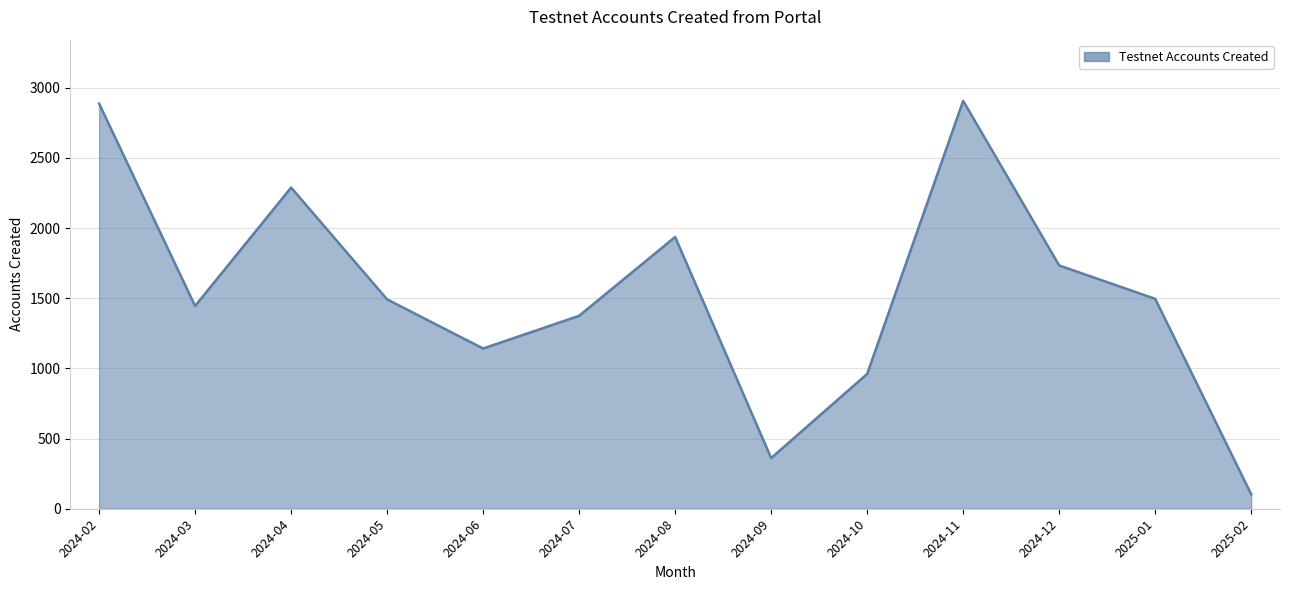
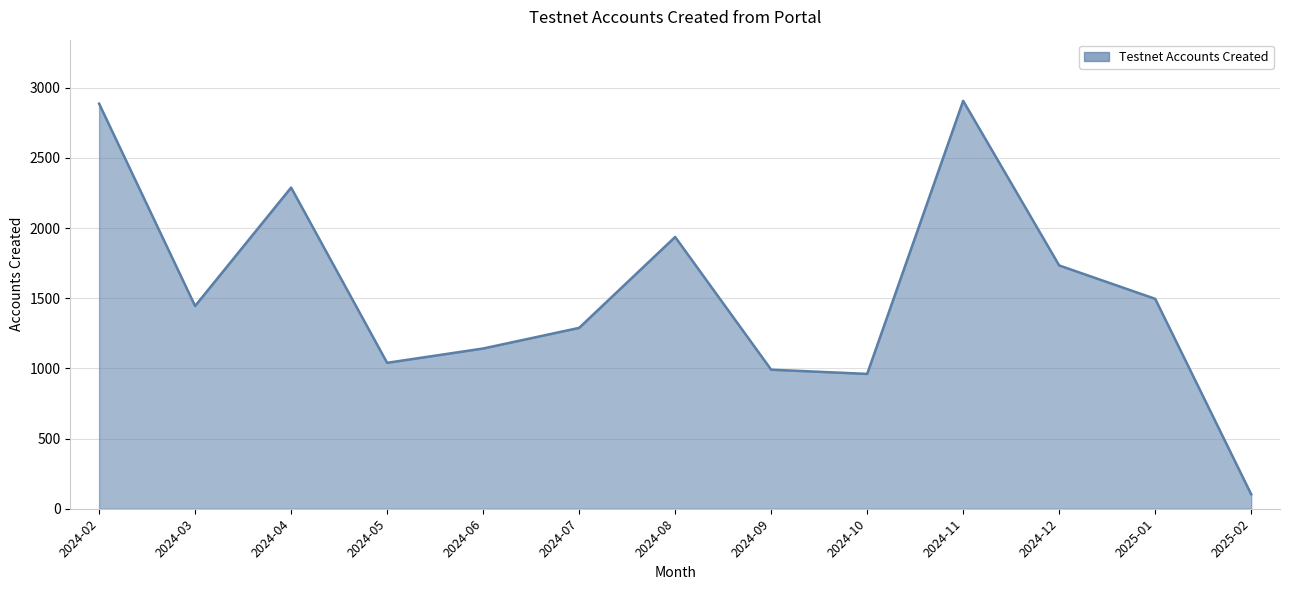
2024-05: 1490 -> 1040
2024-07: 1380 -> 1290
2024-09: 360 -> 990
